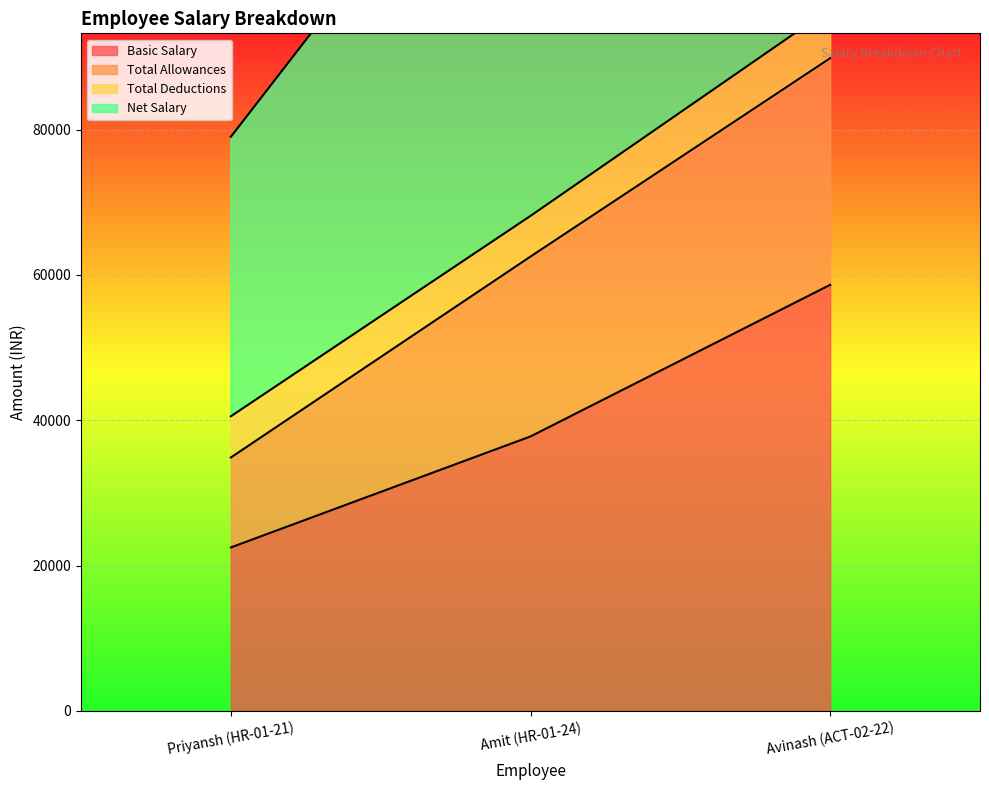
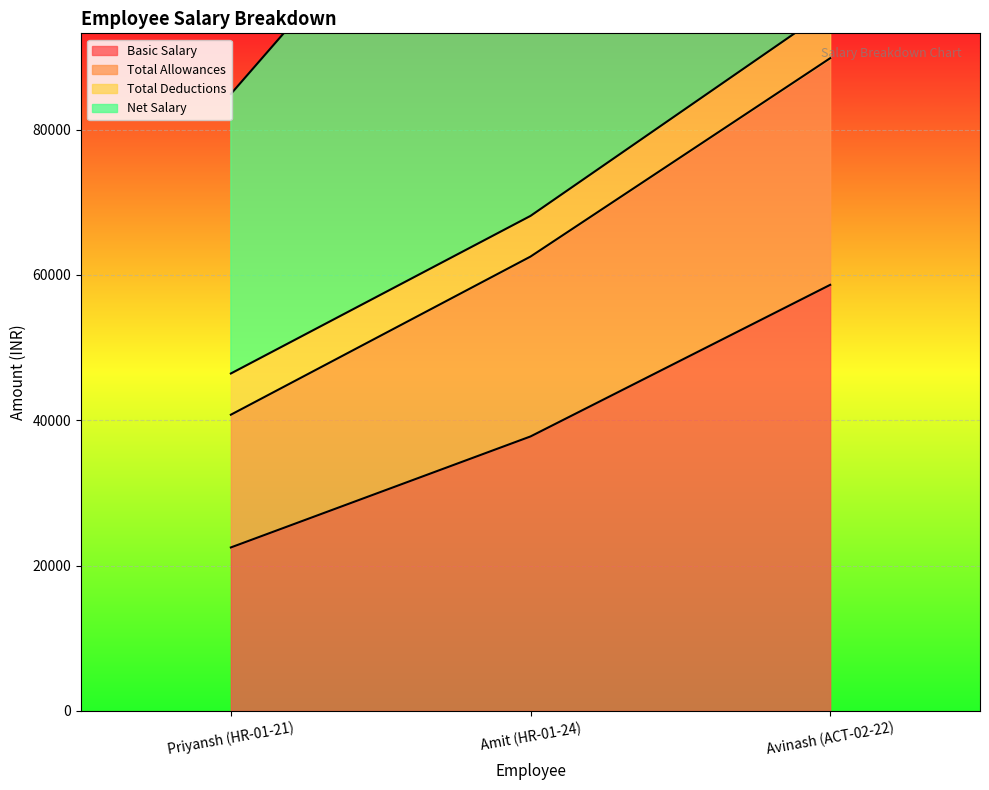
Total Allowances, Priyansh (HR-01-21): 12000 -> 18000
